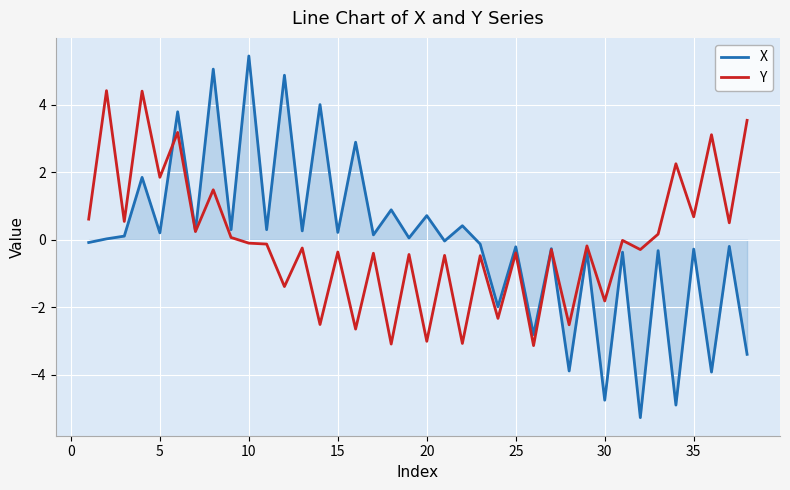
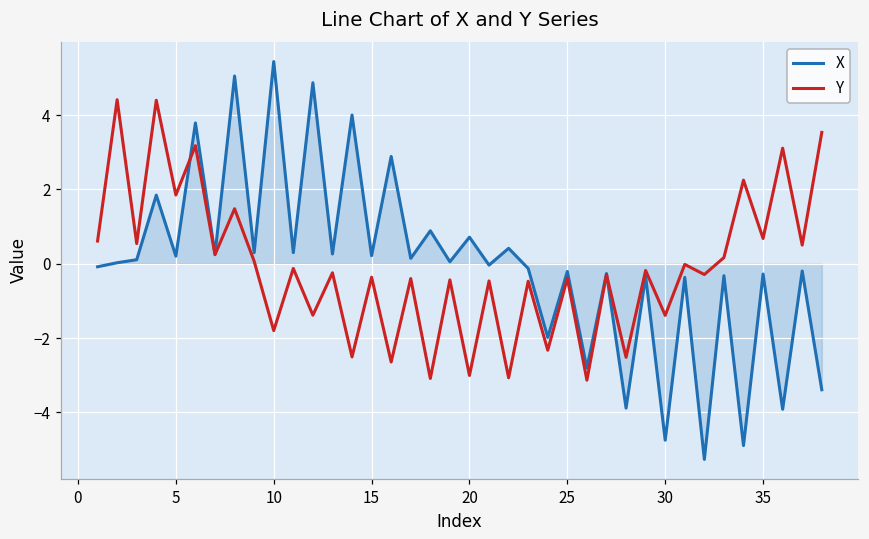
Y, 10: -0.1 -> -1.8
Y, 30: -1.8 -> -1.4
